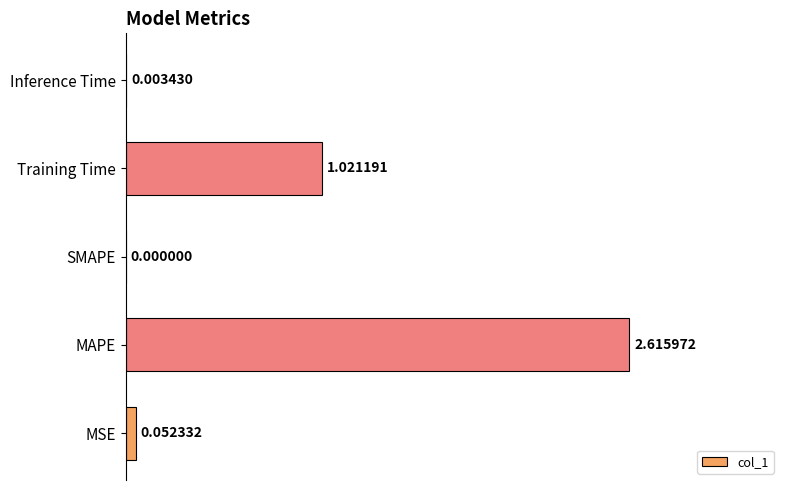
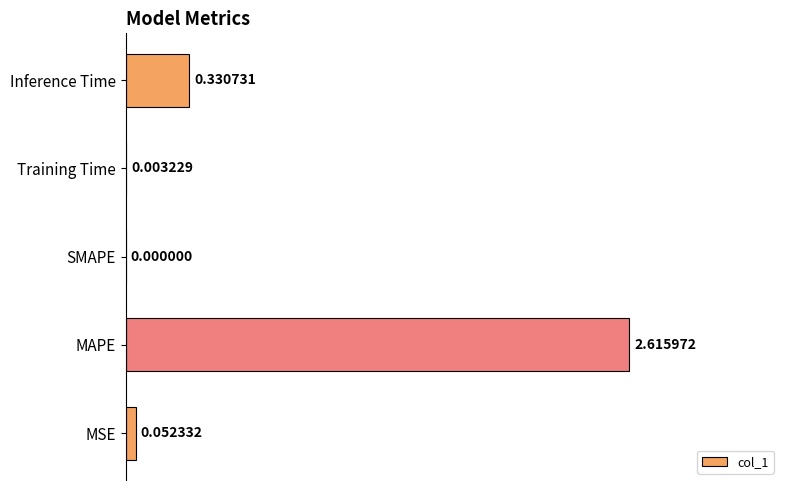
Inference Time: 0.003430 -> 0.330731
Training Time: 1.021191 -> 0.003229
